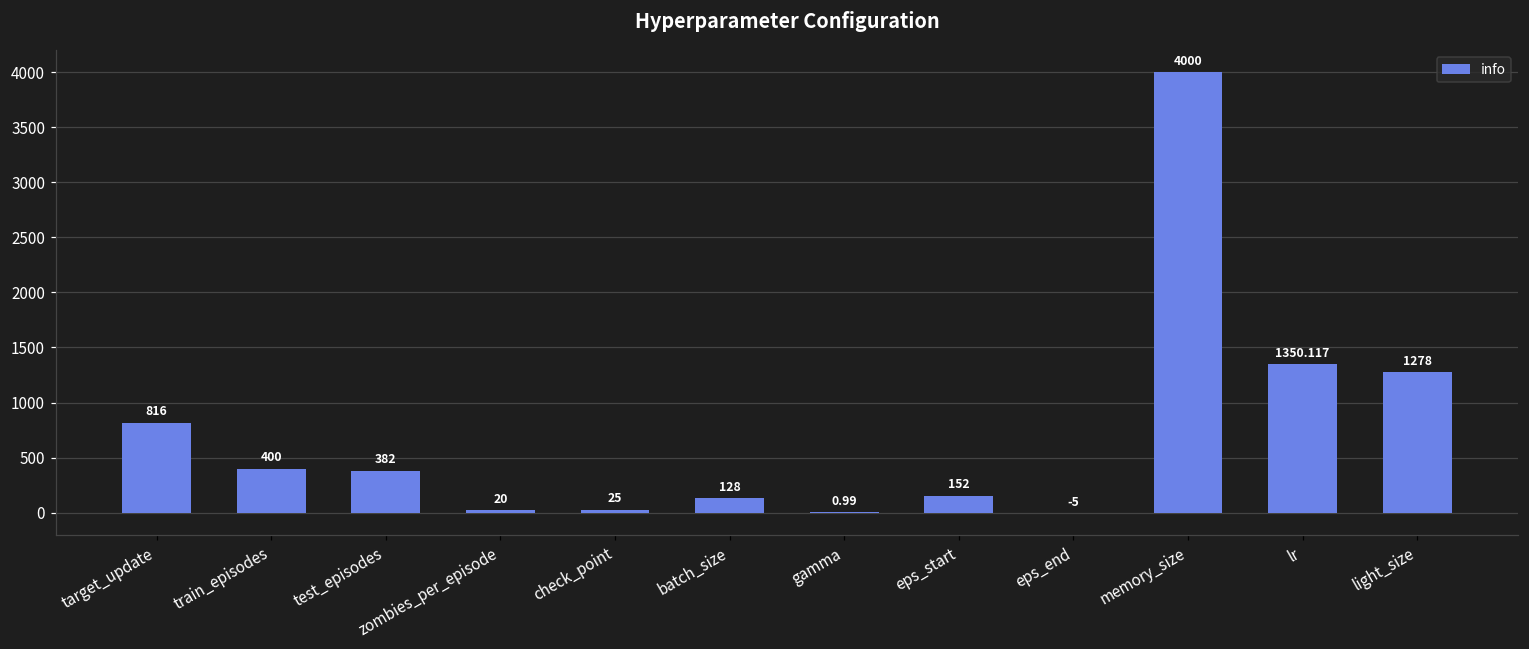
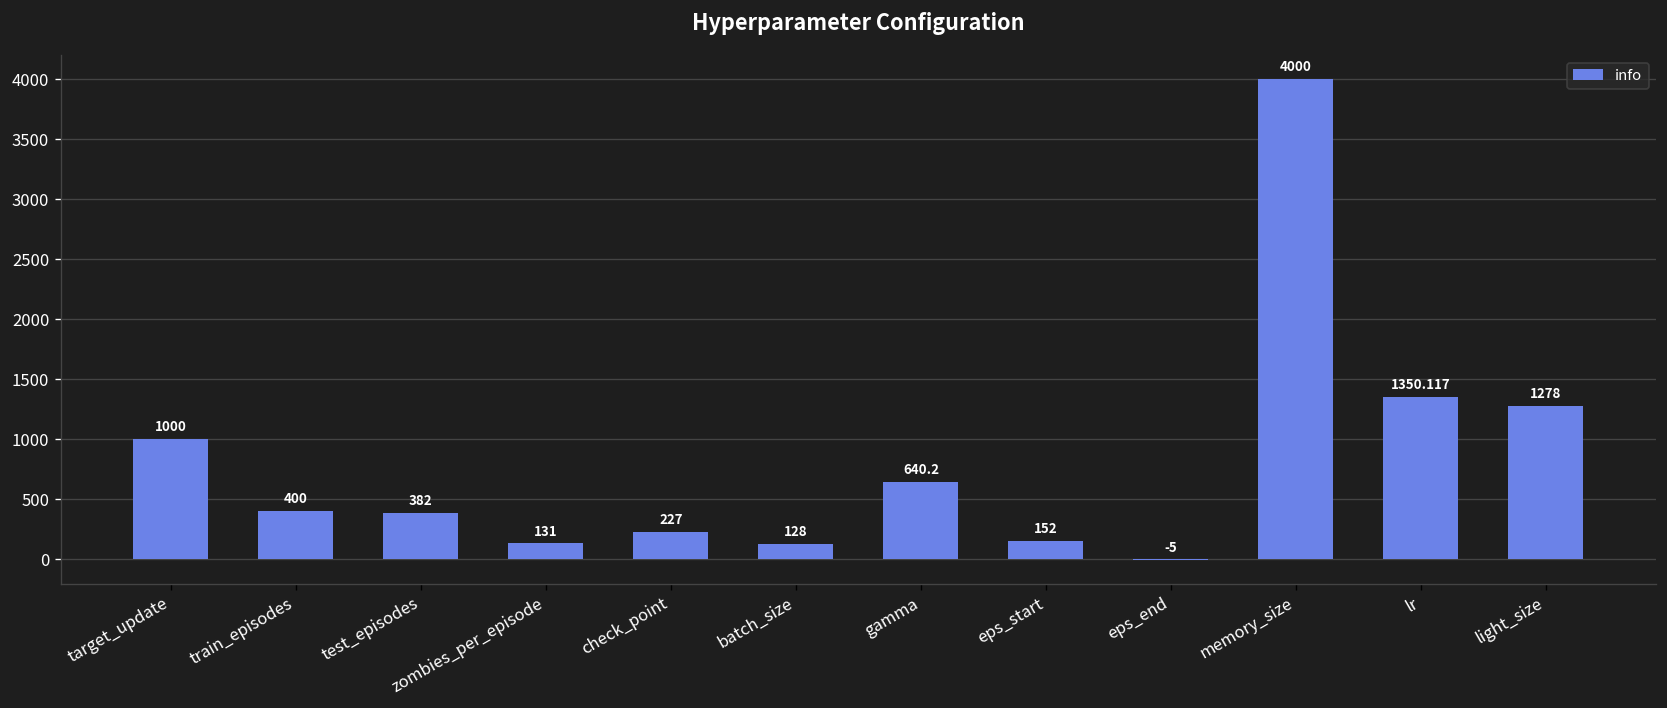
target_update: 816 -> 1000
zombies_per_episode: 20 -> 131
check_point: 25 -> 227
gamma: 0.99 -> 640.2
